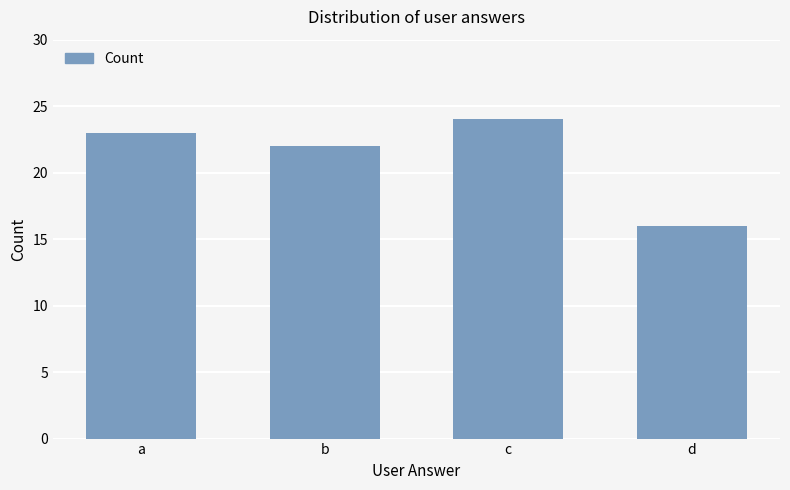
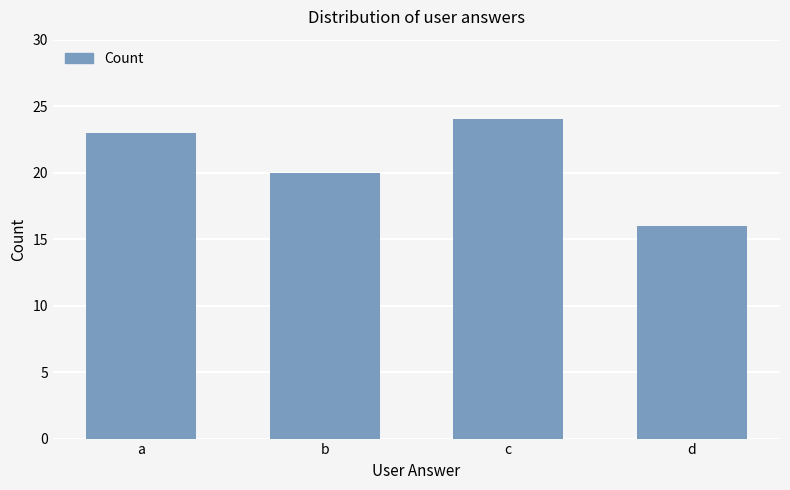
b: 22 -> 20
